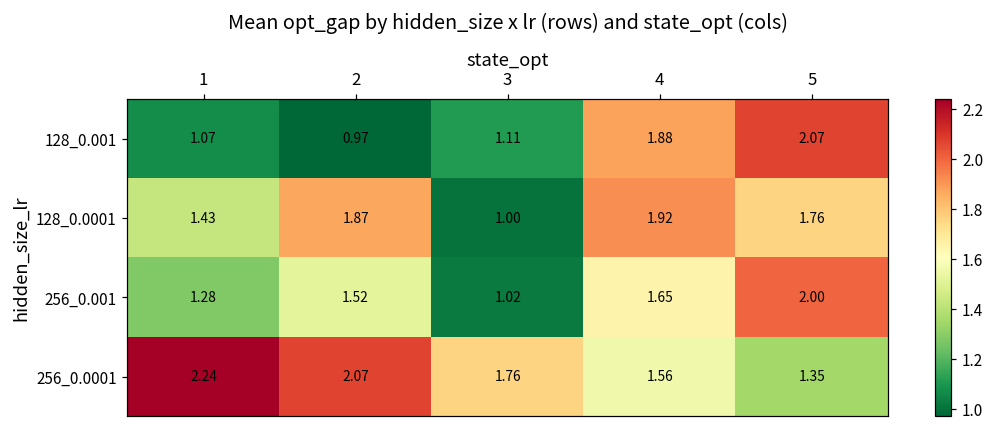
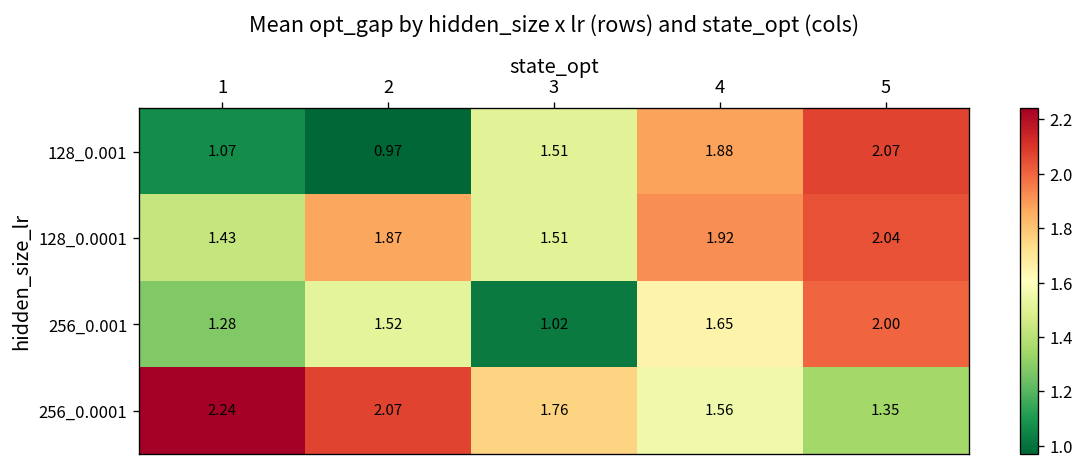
128_0.001, 3: 1.11 -> 1.51
128_0.0001, 3: 1.00 -> 1.51
128_0.0001, 5: 1.76 -> 2.04
